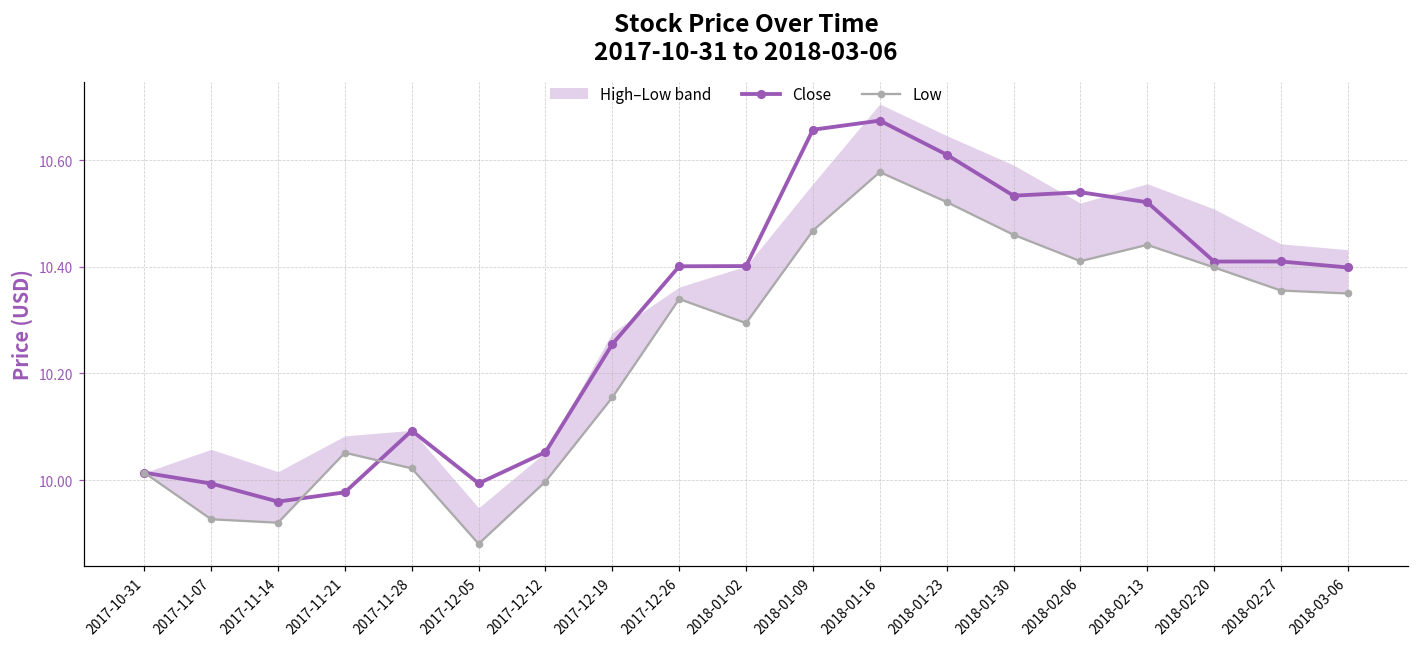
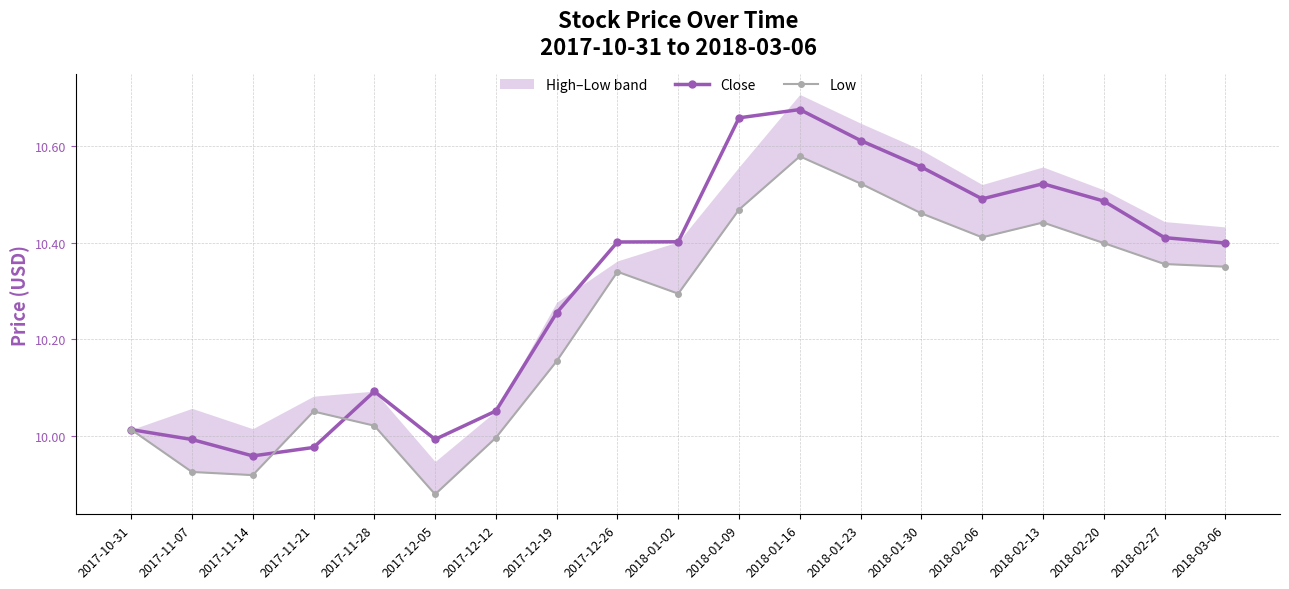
Close, 2018-01-30: 10.53 -> 10.56
Close, 2018-02-06: 10.54 -> 10.49
Close, 2018-02-20: 10.41 -> 10.49
